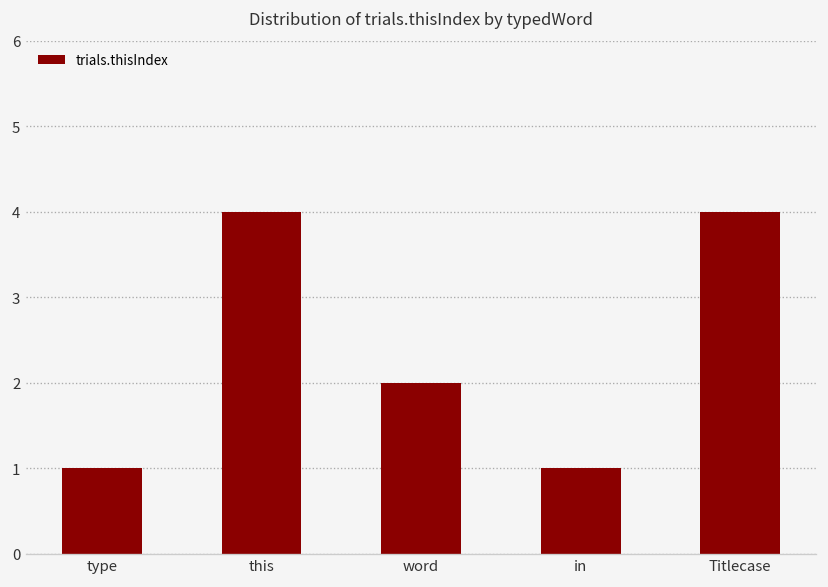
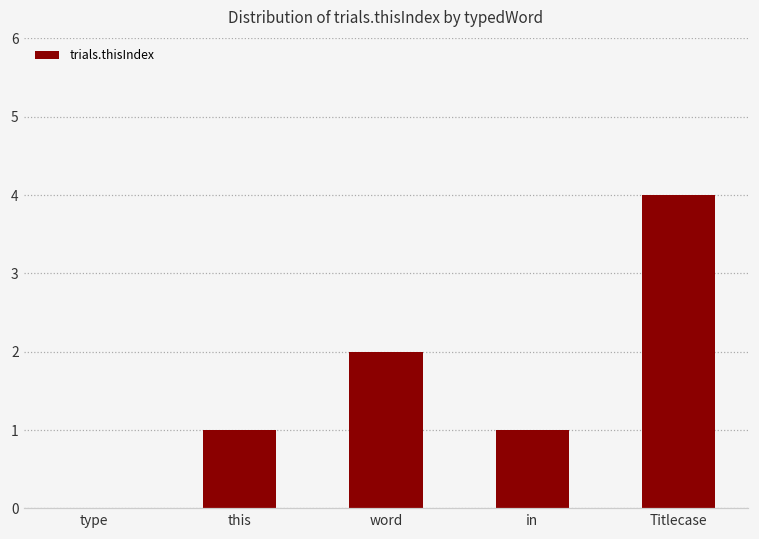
type: 1 -> 0
this: 4 -> 1
